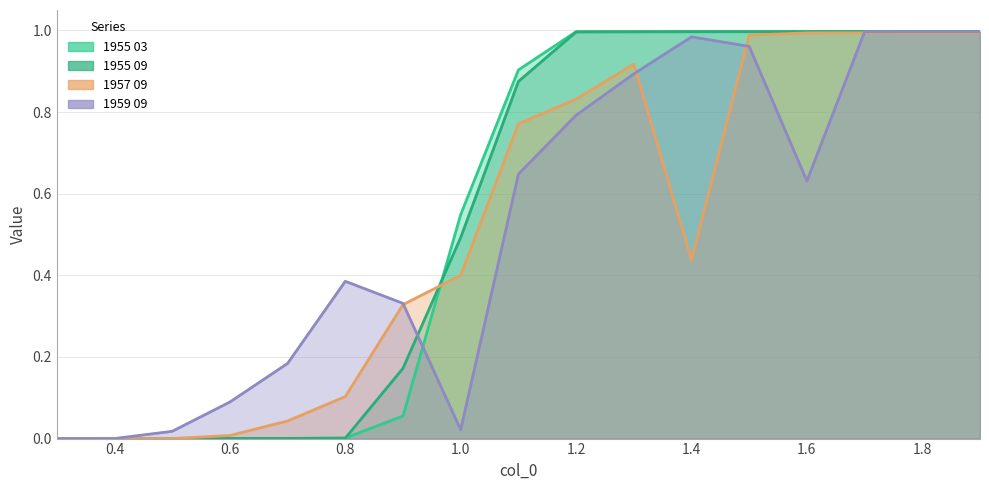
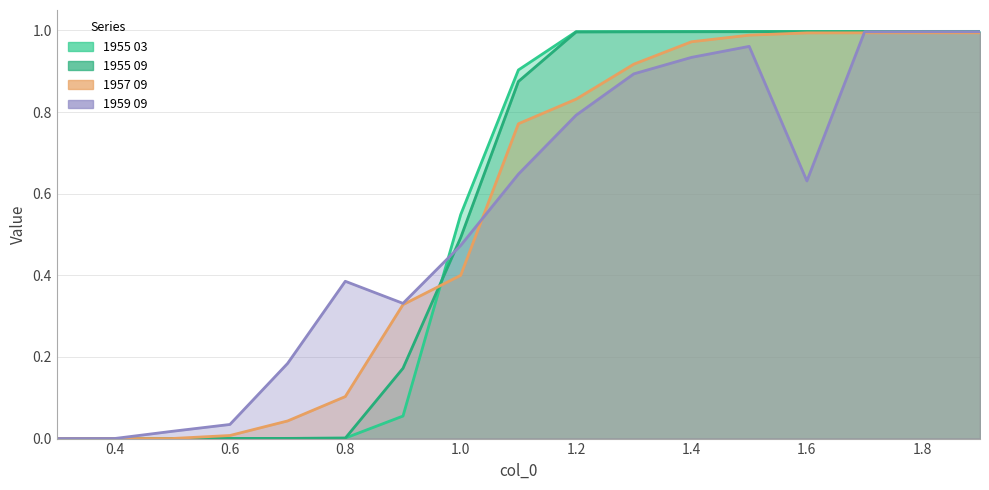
1959 09, 0.6: 0.09 -> 0.03
1959 09, 1.0: 0.02 -> 0.47
1957 09, 1.4: 0.44 -> 0.97
1959 09, 1.4: 0.98 -> 0.93
